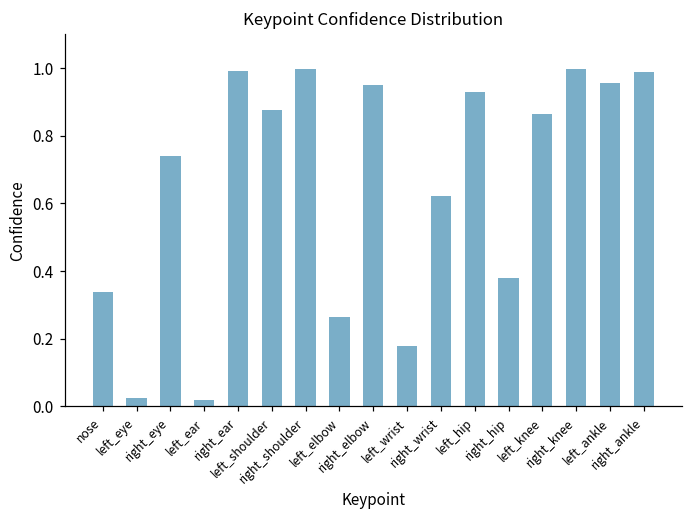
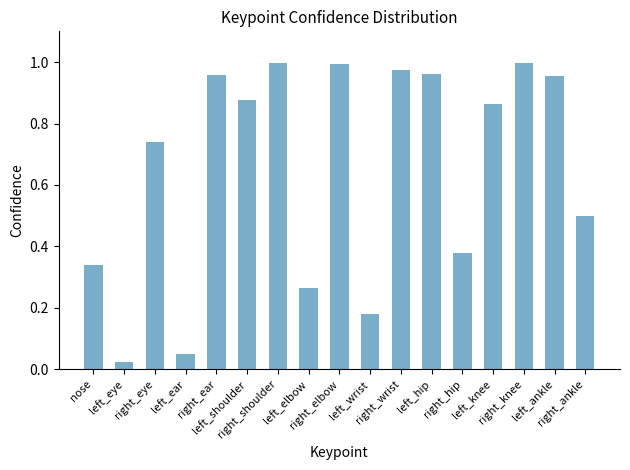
left_ear: 0.02 -> 0.05
right_ear: 0.99 -> 0.96
right_elbow: 0.95 -> 0.99
right_wrist: 0.62 -> 0.97
left_hip: 0.93 -> 0.96
right_ankle: 0.99 -> 0.50
